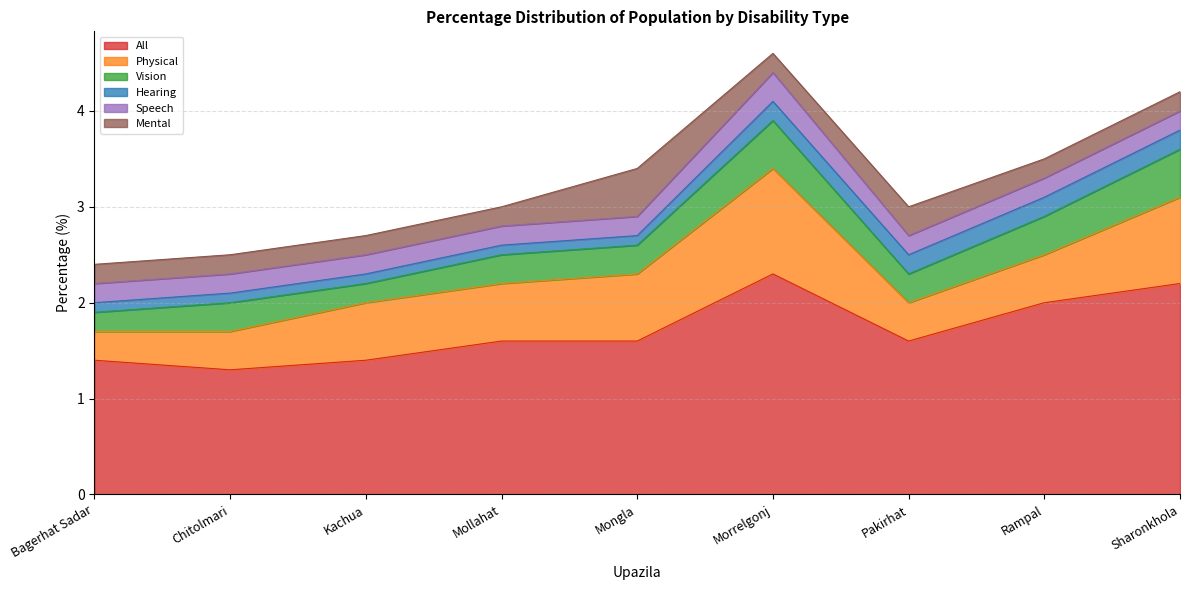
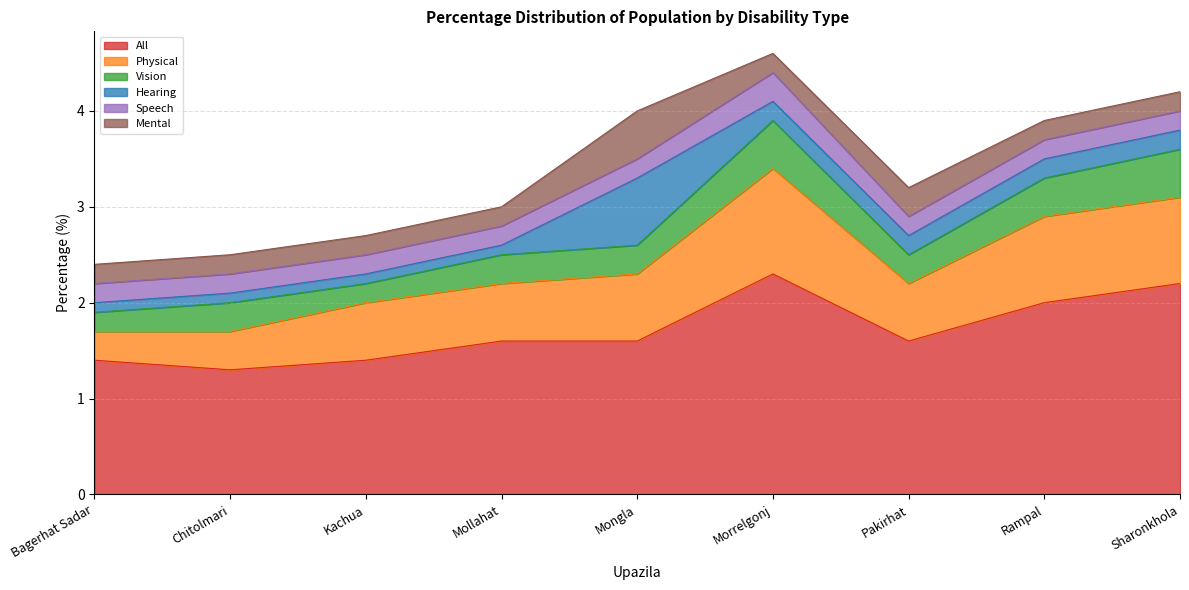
Hearing, Mongla: 0.1 -> 0.7
Physical, Pakirhat: 0.4 -> 0.6
Physical, Rampal: 0.5 -> 0.9
